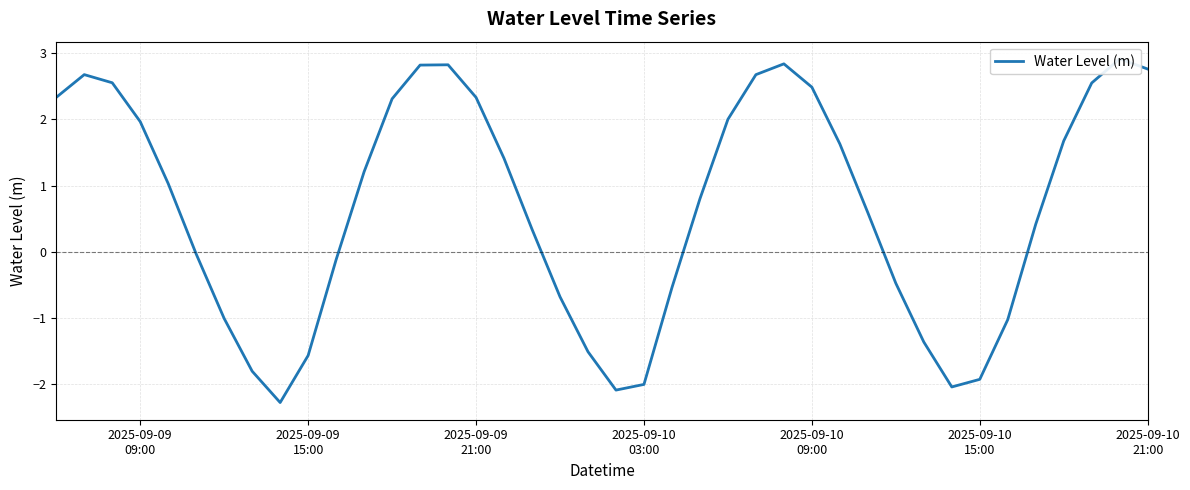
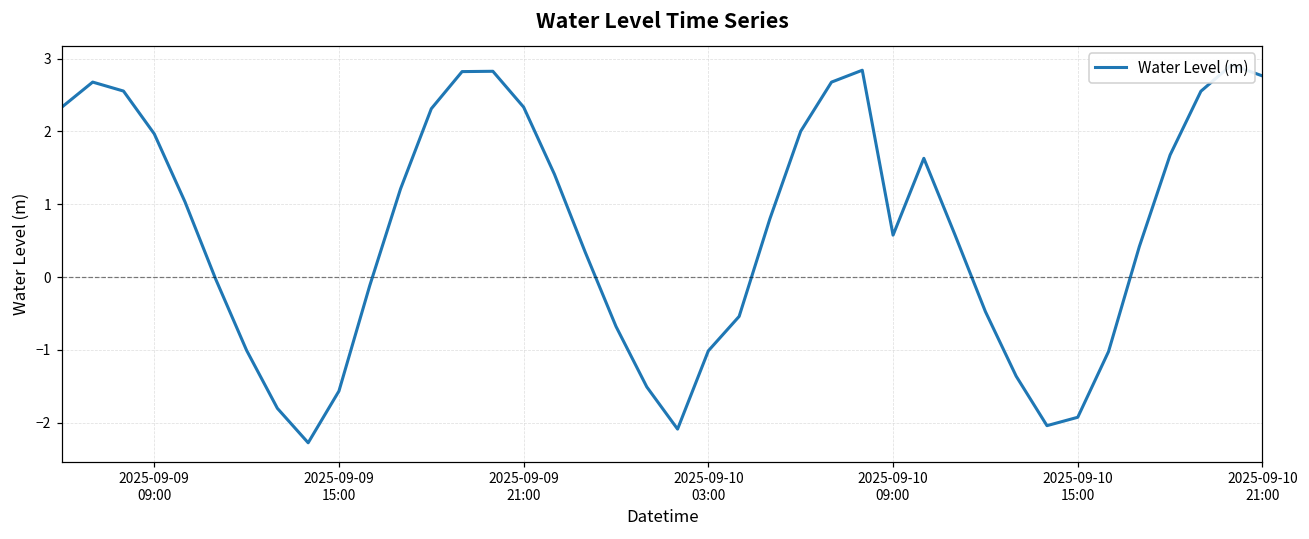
2025-09-10 03:00: -2.0 -> -1.0
2025-09-10 09:00: 2.5 -> 0.6
